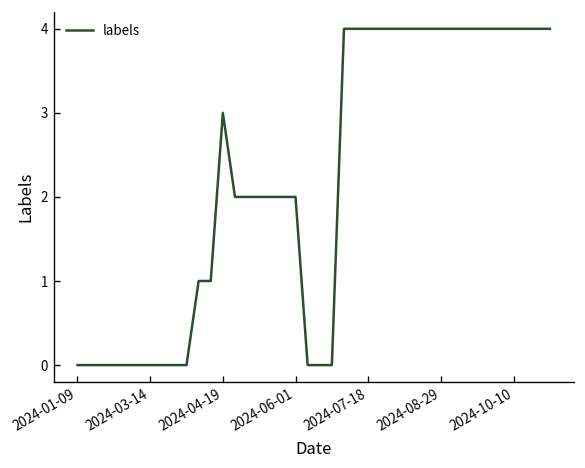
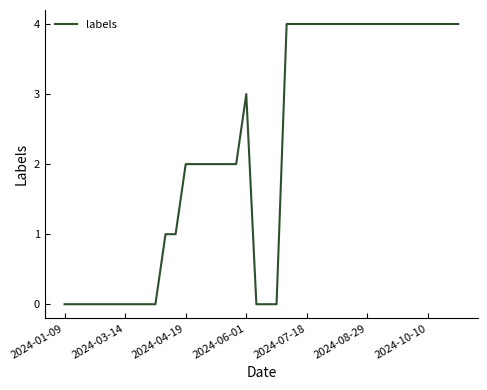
2024-04-19: 3 -> 2
2024-06-01: 2 -> 3
